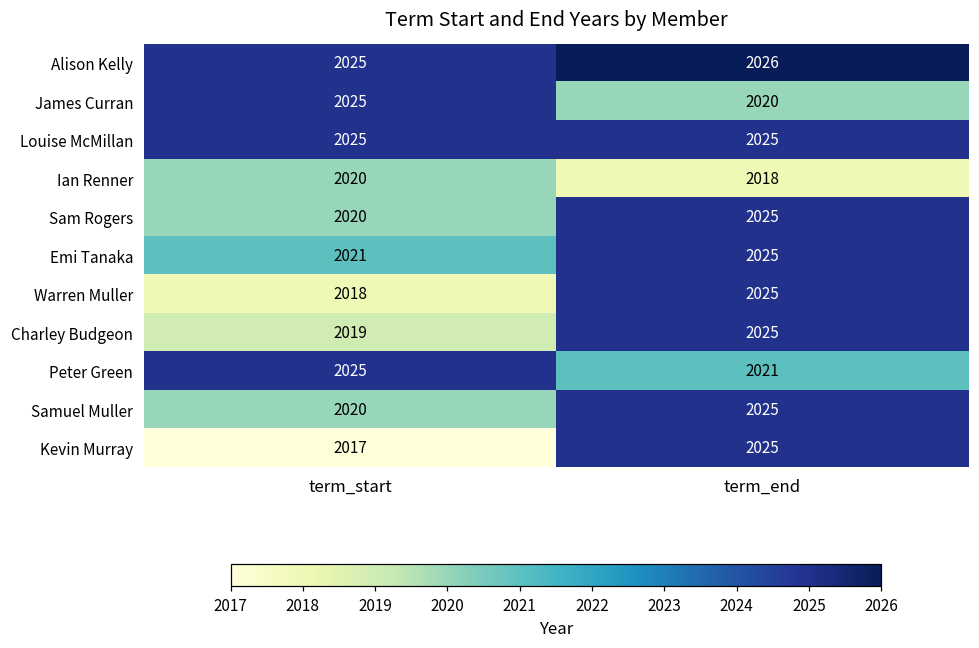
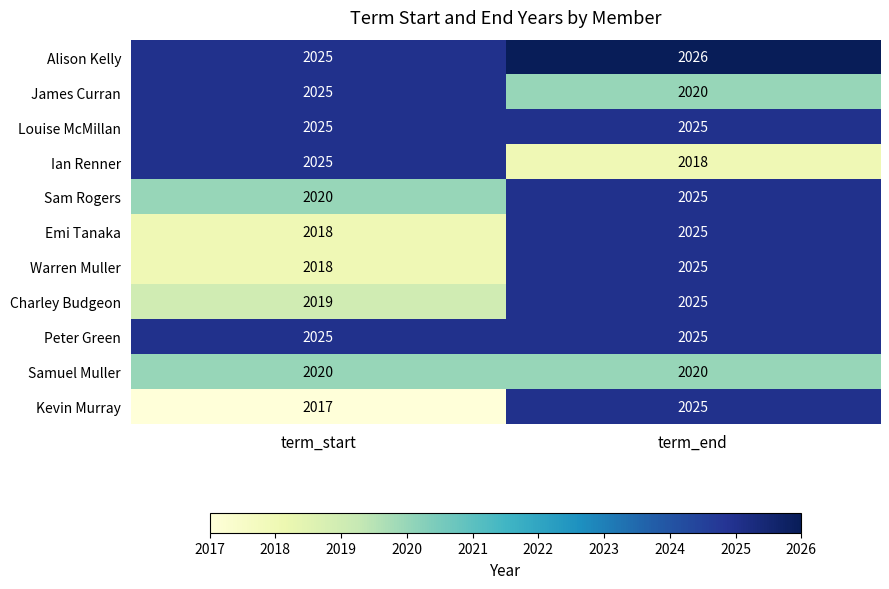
Ian Renner, term_start: 2020 -> 2025
Emi Tanaka, term_start: 2021 -> 2018
Peter Green, term_end: 2021 -> 2025
Samuel Muller, term_end: 2025 -> 2020
